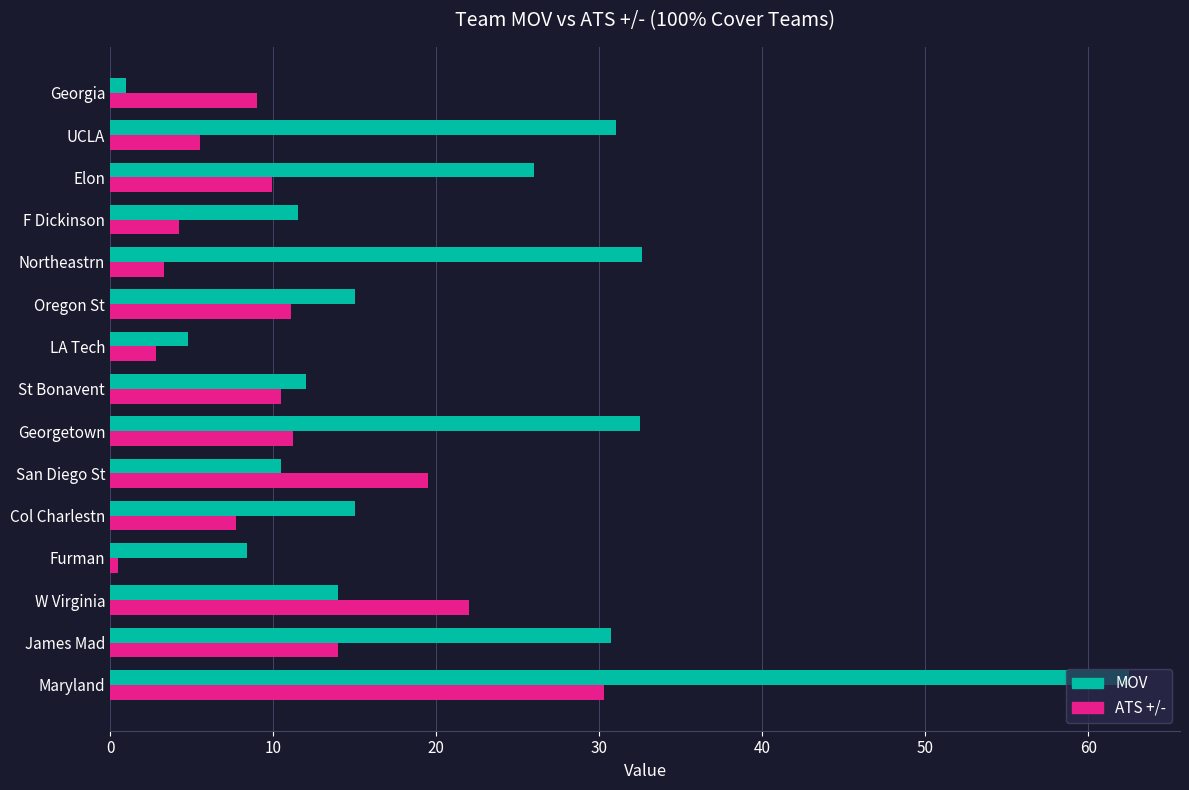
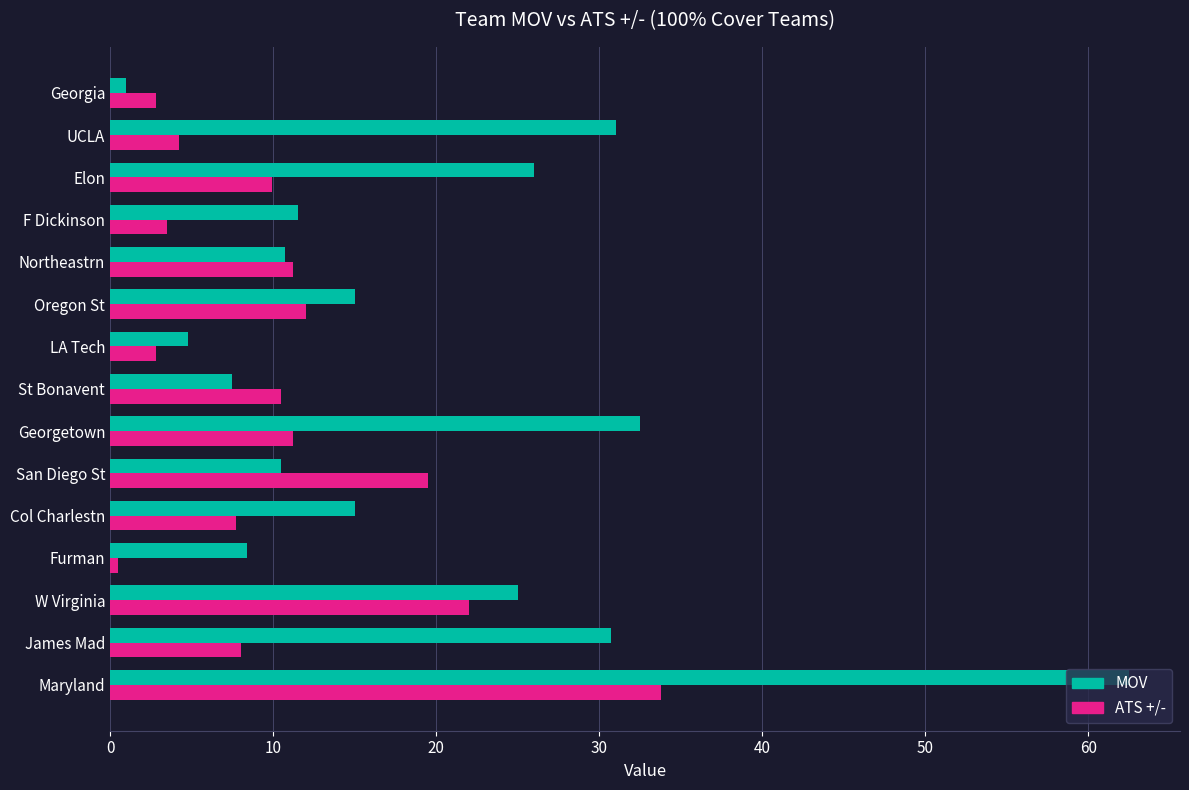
ATS +/-, Georgia: 9.0 -> 2.8
ATS +/-, UCLA: 5.5 -> 4.2
ATS +/-, F Dickinson: 4.2 -> 3.5
MOV, Northeastrn: 32.6 -> 10.7
ATS +/-, Northeastrn: 3.3 -> 11.2
ATS +/-, Oregon St: 11.1 -> 12.0
MOV, St Bonavent: 12.0 -> 7.5
MOV, W Virginia: 14 -> 25
ATS +/-, James Mad: 14 -> 8
ATS +/-, Maryland: 30.3 -> 33.8
